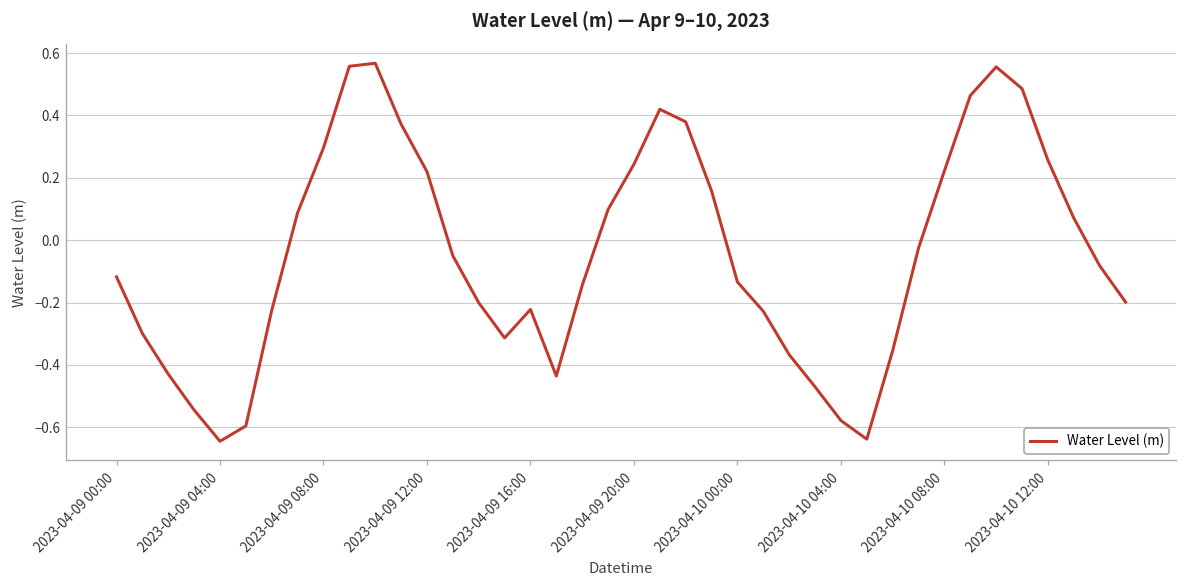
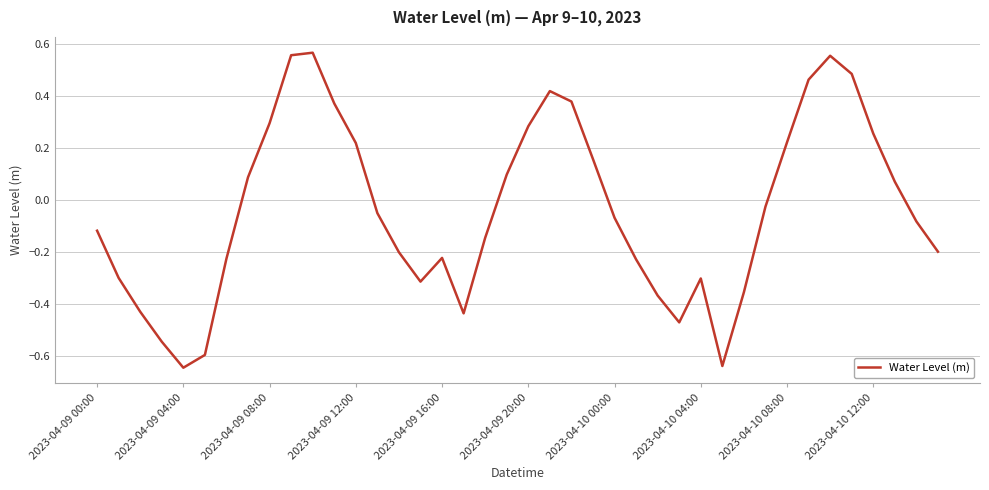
2023-04-09 20:00: 0.24 -> 0.28
2023-04-10 00:00: -0.13 -> -0.07
2023-04-10 04:00: -0.58 -> -0.30
